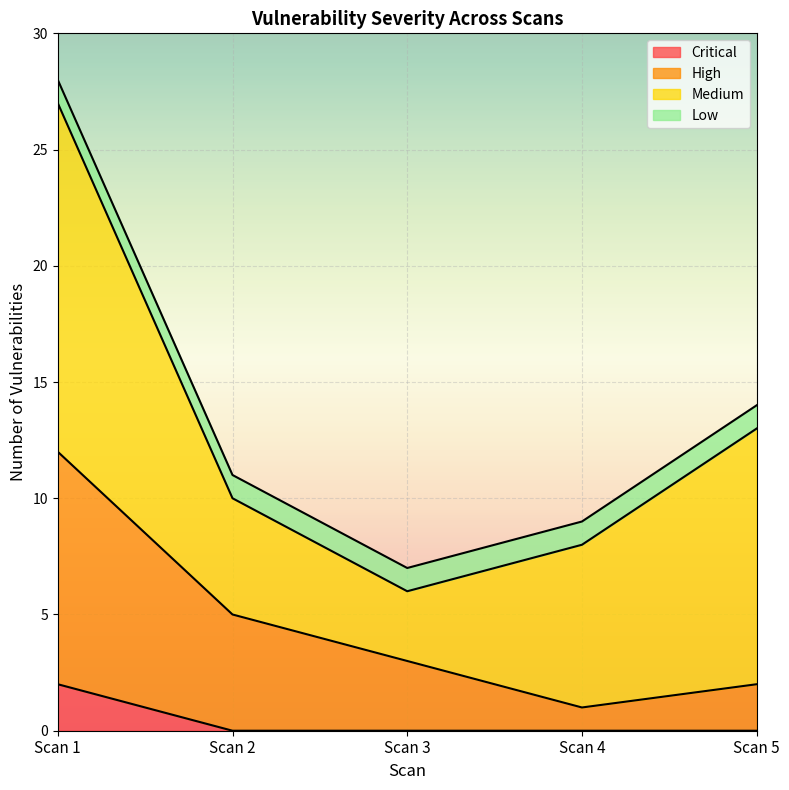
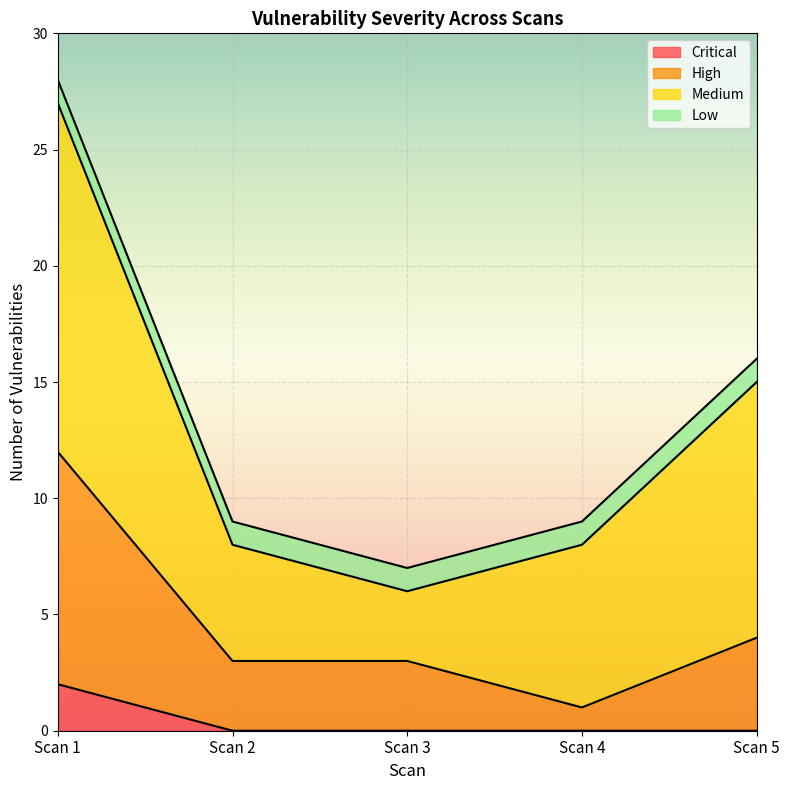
High, Scan 2: 5 -> 3
High, Scan 5: 2 -> 4
